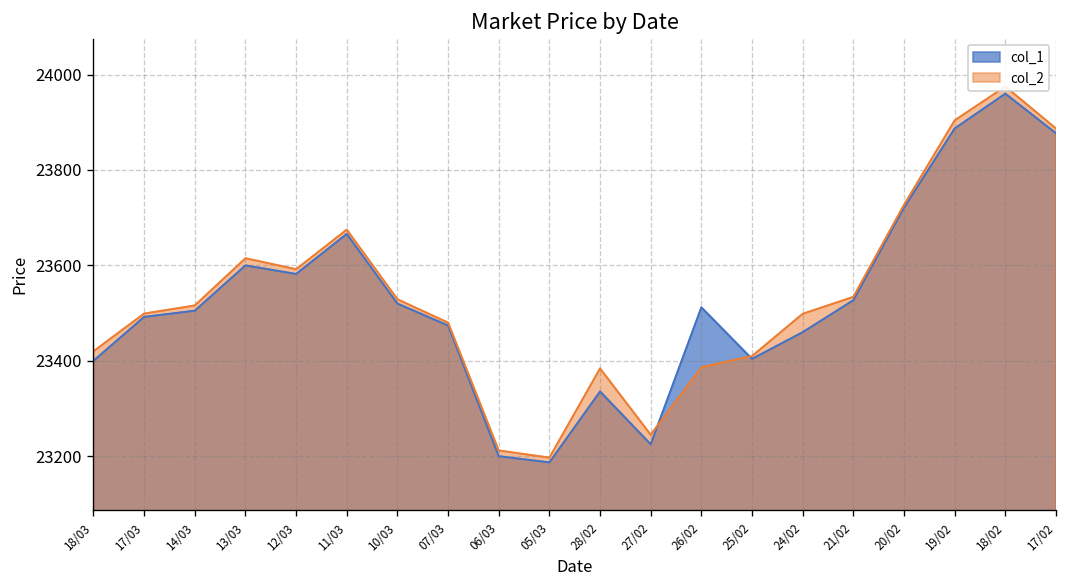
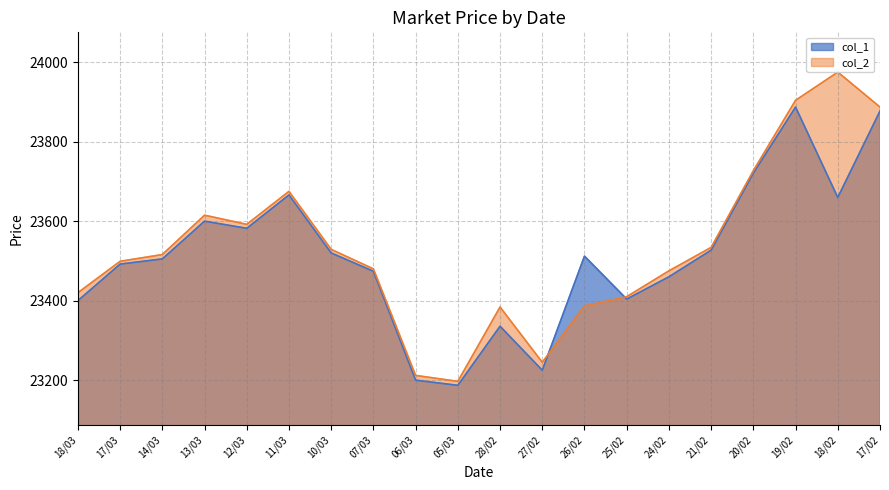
col_2, 24/02: 23500 -> 23480
col_1, 18/02: 23960 -> 23660
